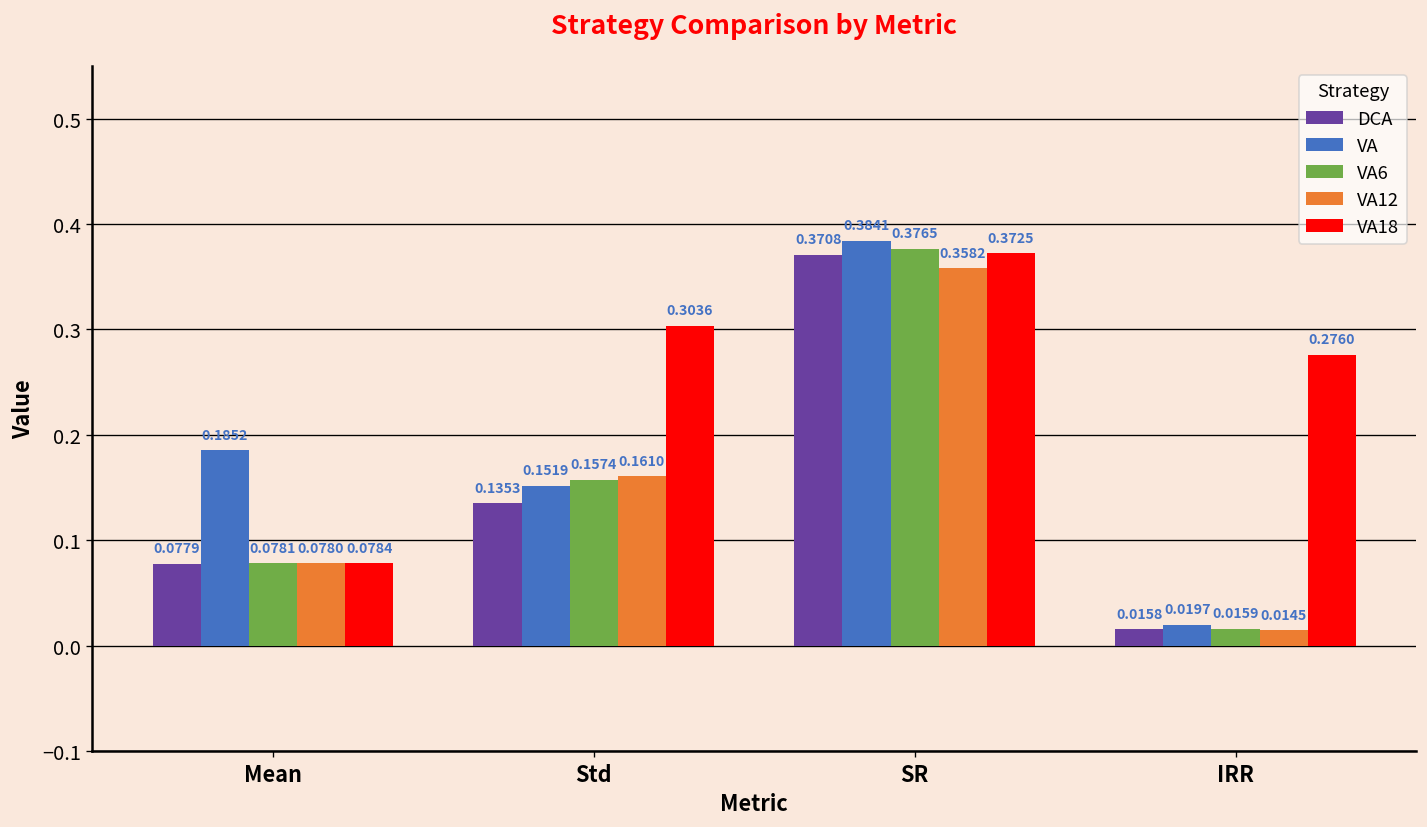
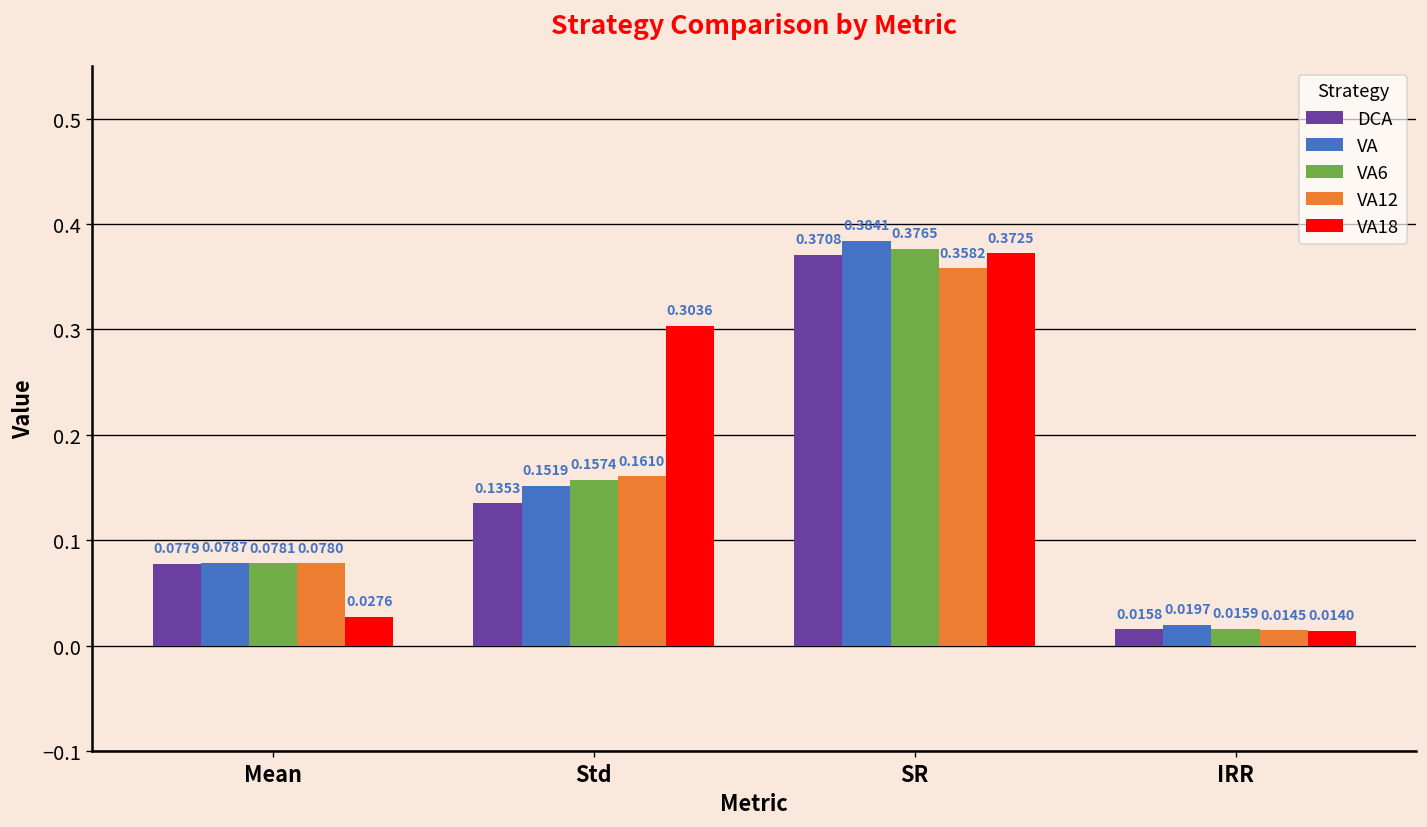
VA, Mean: 0.1852 -> 0.0787
VA18, Mean: 0.0784 -> 0.0276
VA18, IRR: 0.2760 -> 0.0140
